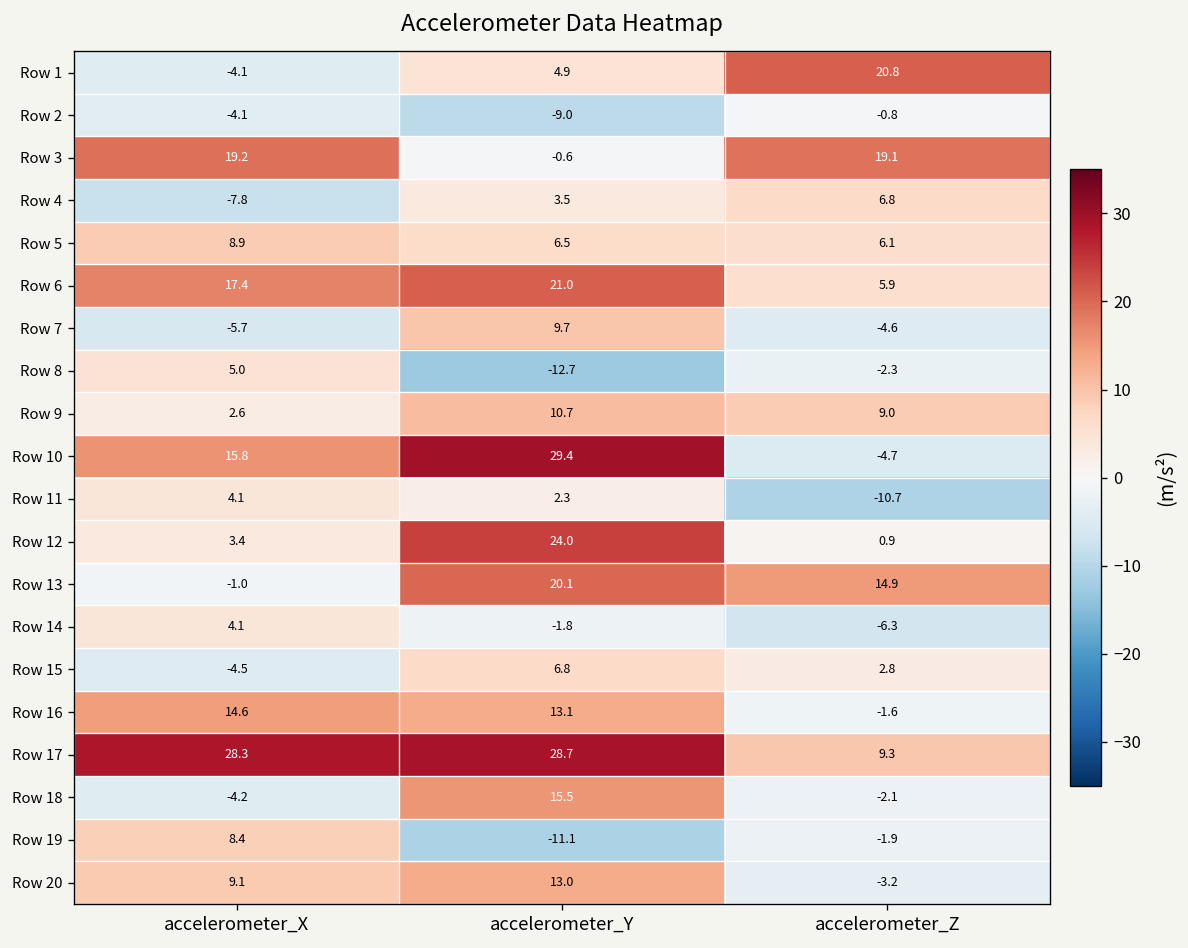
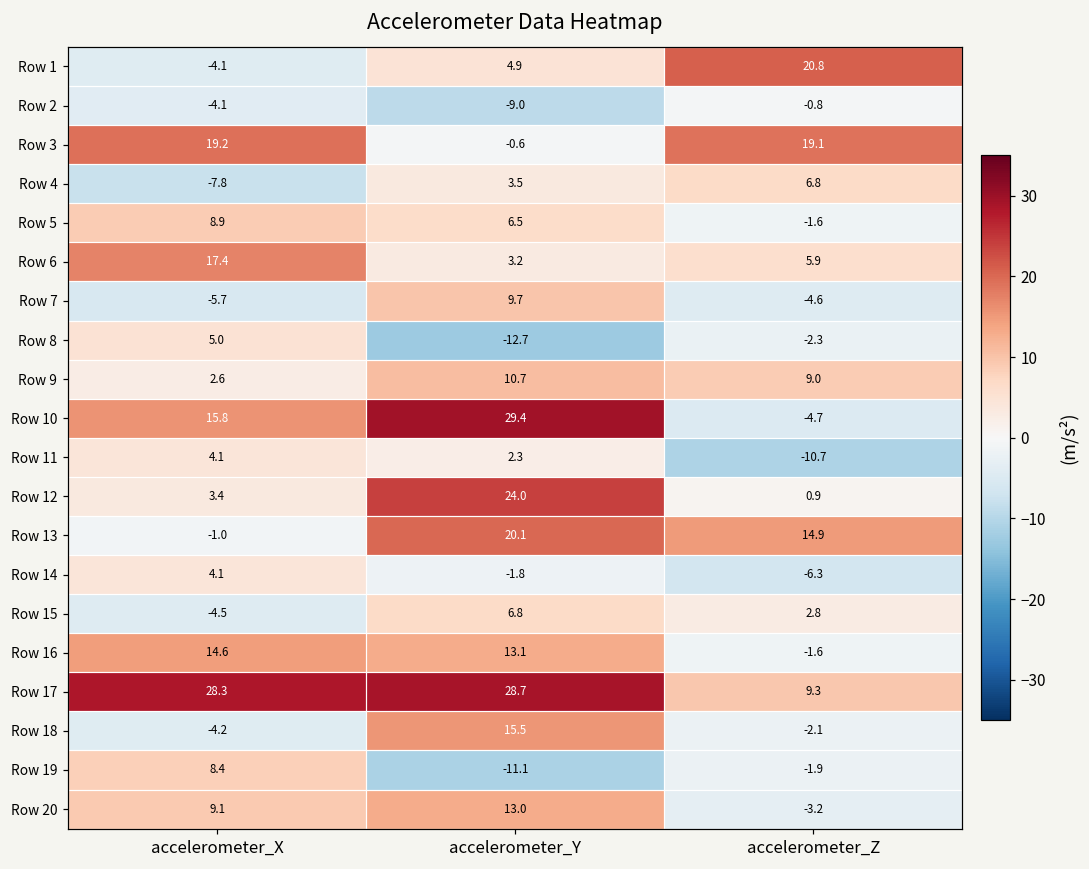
Row 5, accelerometer_Z: 6.1 -> -1.6
Row 6, accelerometer_Y: 21.0 -> 3.2
